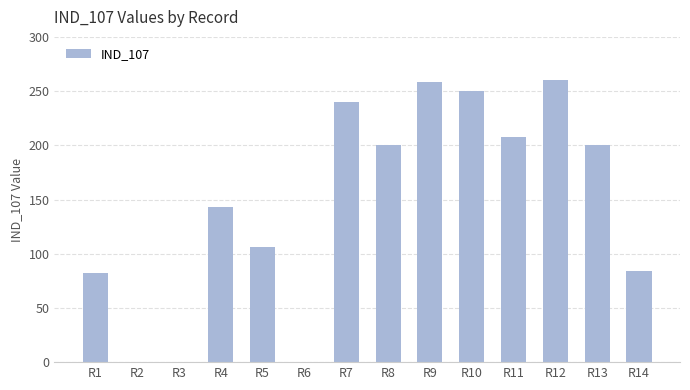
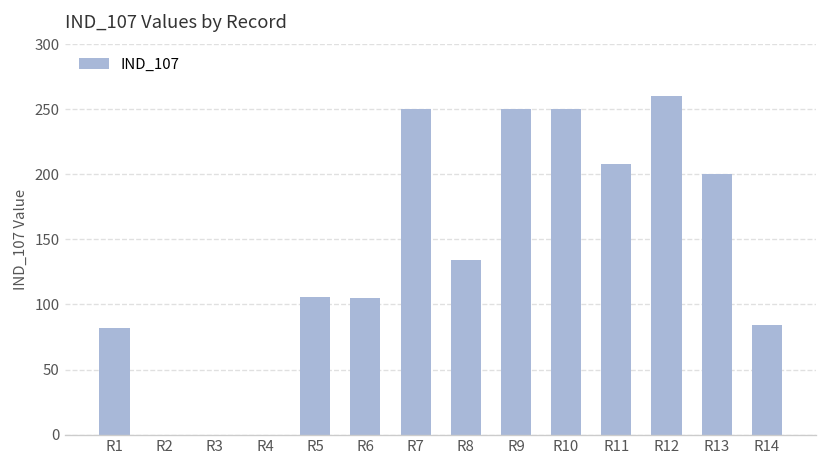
R4: 143 -> 0
R6: 0 -> 105
R7: 240 -> 250
R8: 200 -> 134
R9: 258 -> 250
